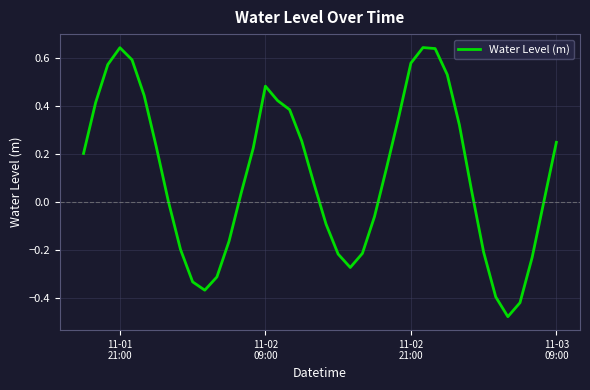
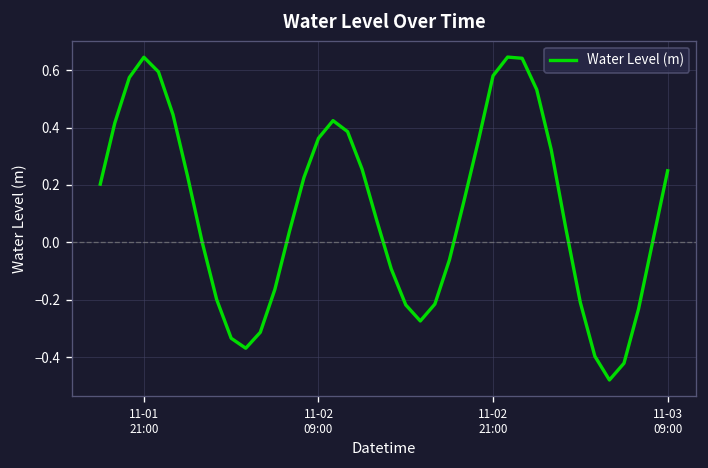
11-02 09:00: 0.48 -> 0.36
